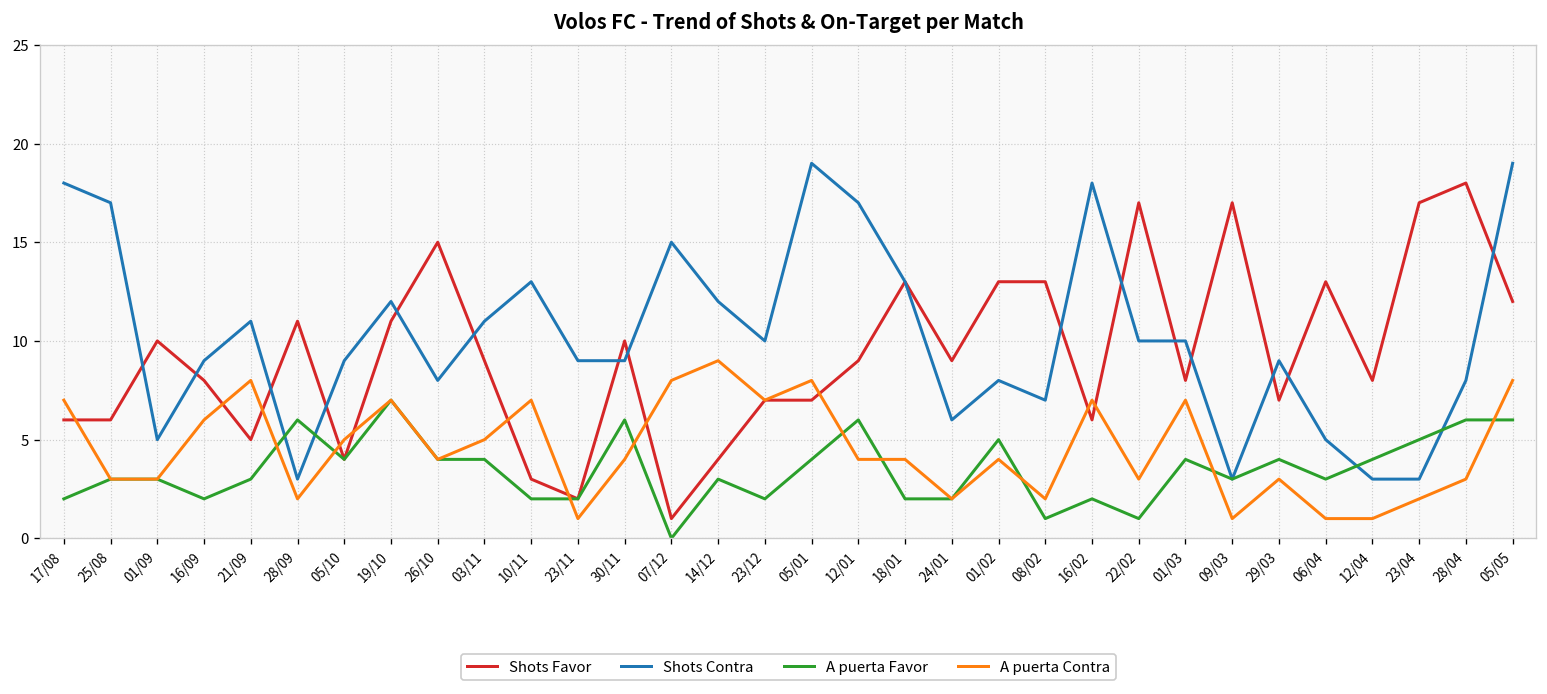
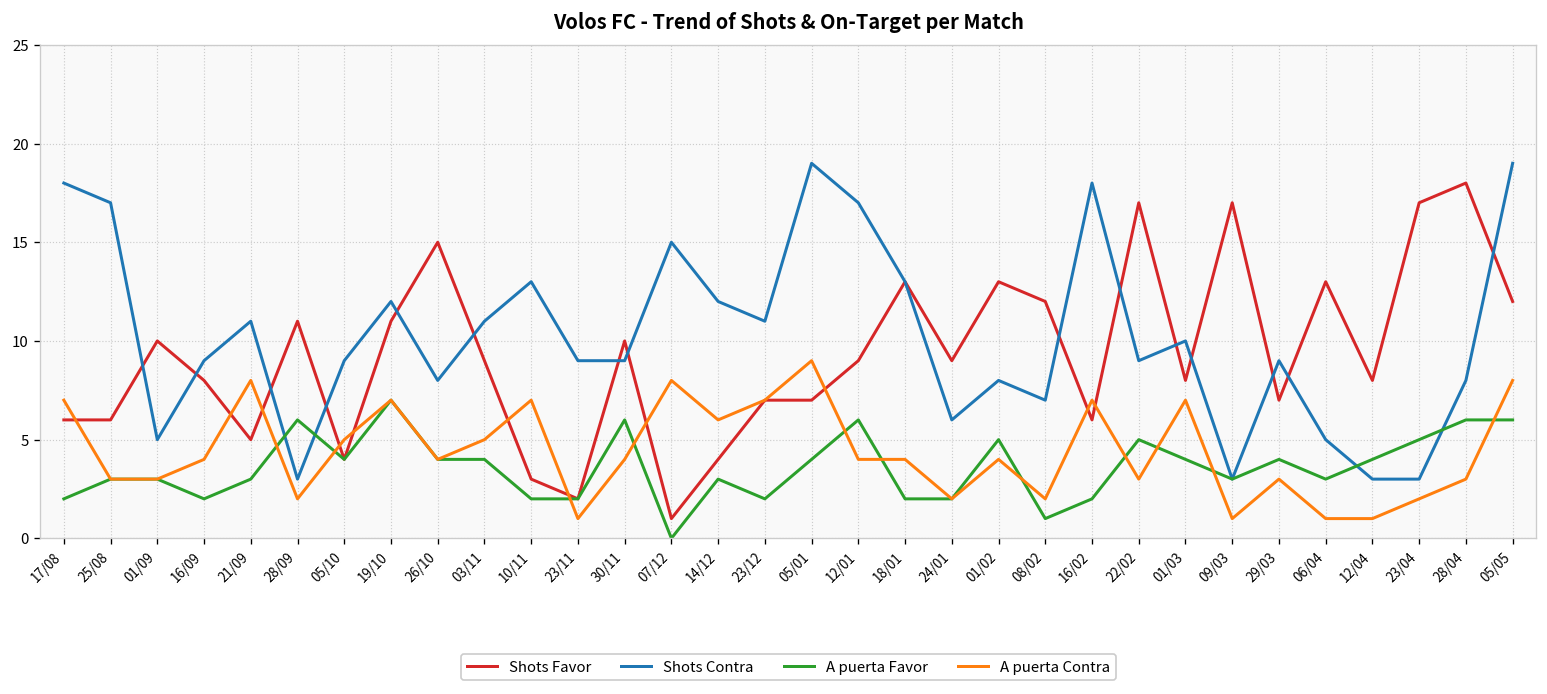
A puerta Contra, 16/09: 6 -> 4
A puerta Contra, 14/12: 9 -> 6
Shots Contra, 23/12: 10 -> 11
A puerta Contra, 05/01: 8 -> 9
Shots Favor, 08/02: 13 -> 12
Shots Contra, 22/02: 10 -> 9
A puerta Favor, 22/02: 1 -> 5
